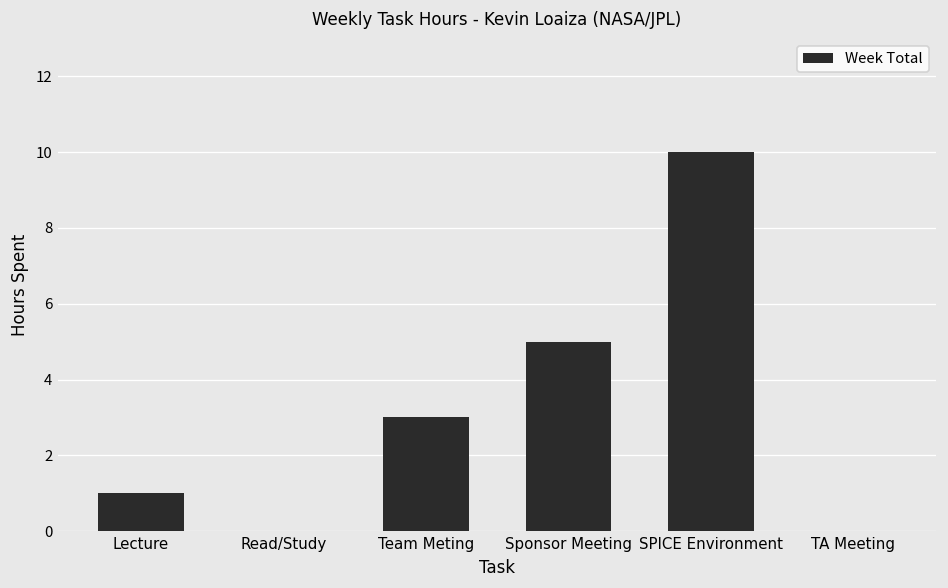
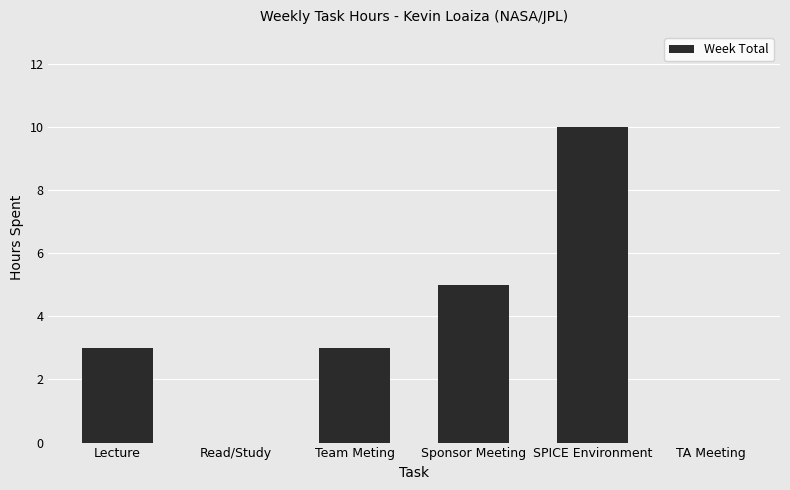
Lecture: 1 -> 3
